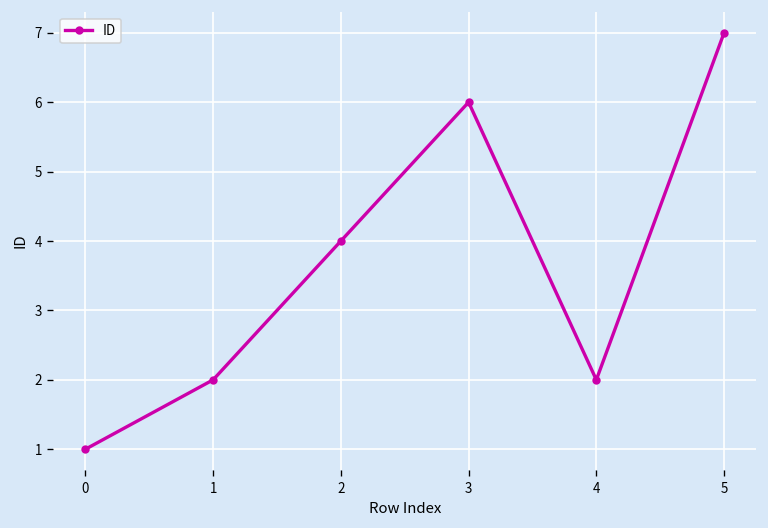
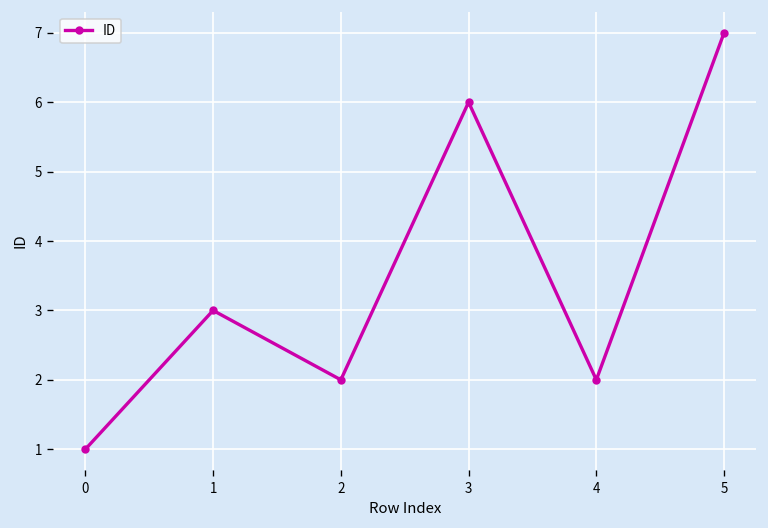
1: 2 -> 3
2: 4 -> 2
